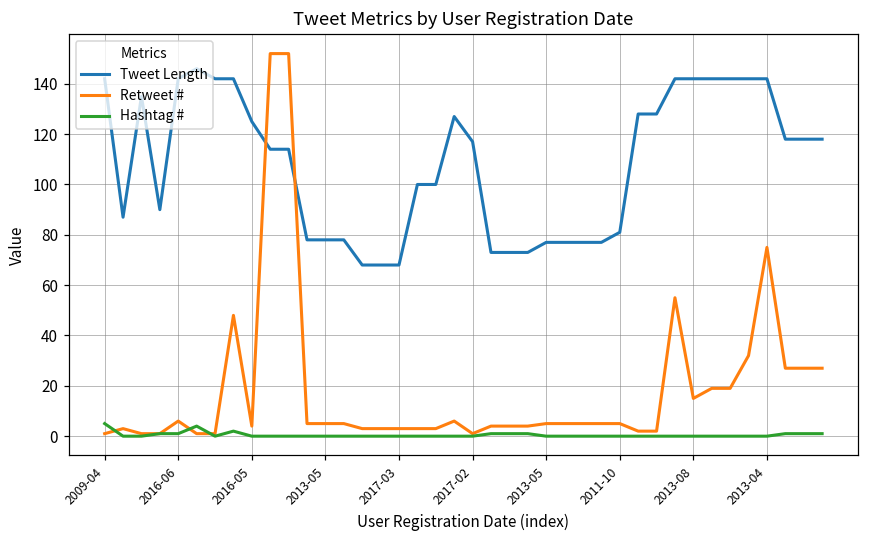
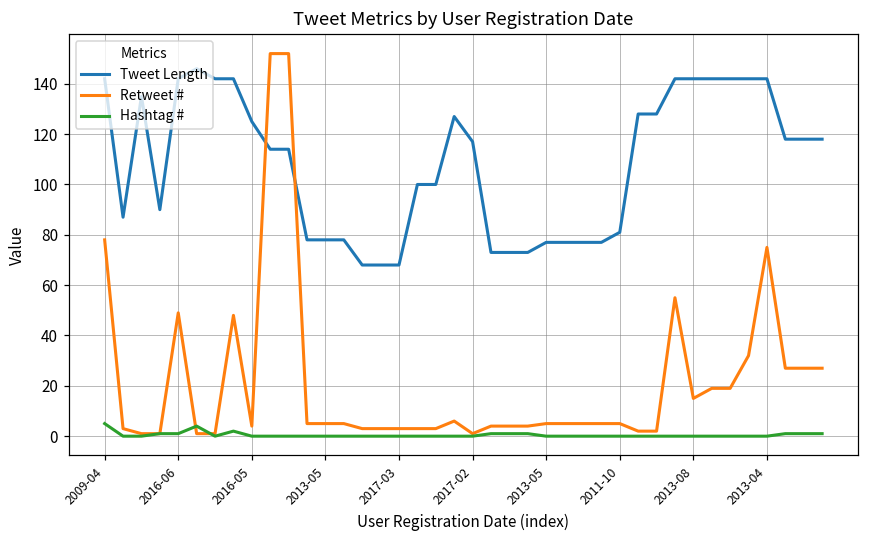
Retweet #, 2009-04: 1 -> 78
Retweet #, 2016-06: 6 -> 49
